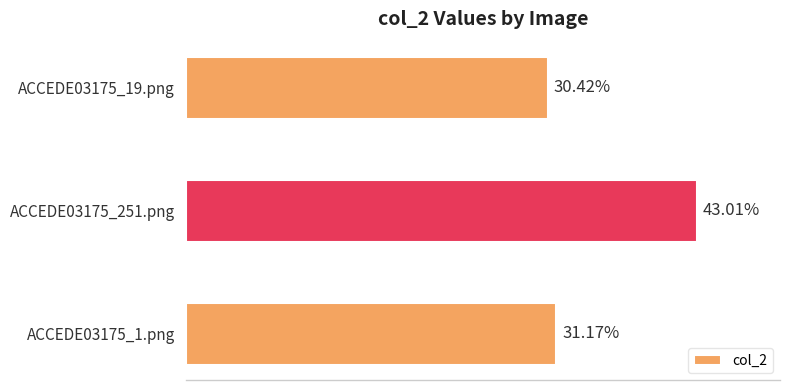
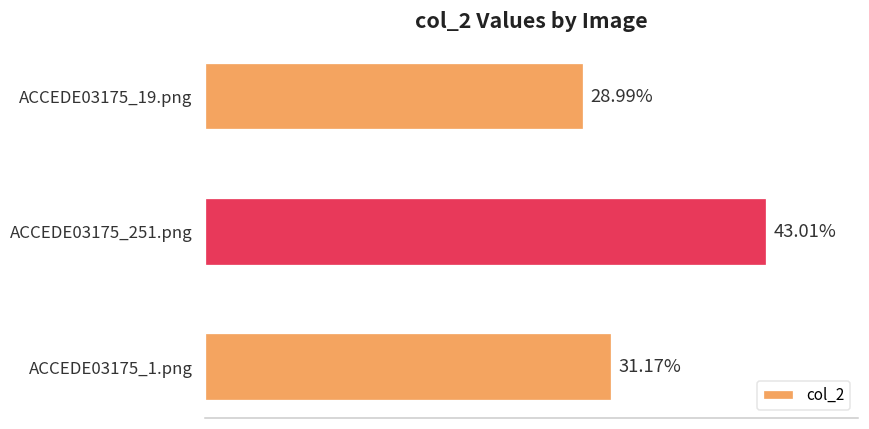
ACCEDE03175_19.png: 30.42% -> 28.99%
